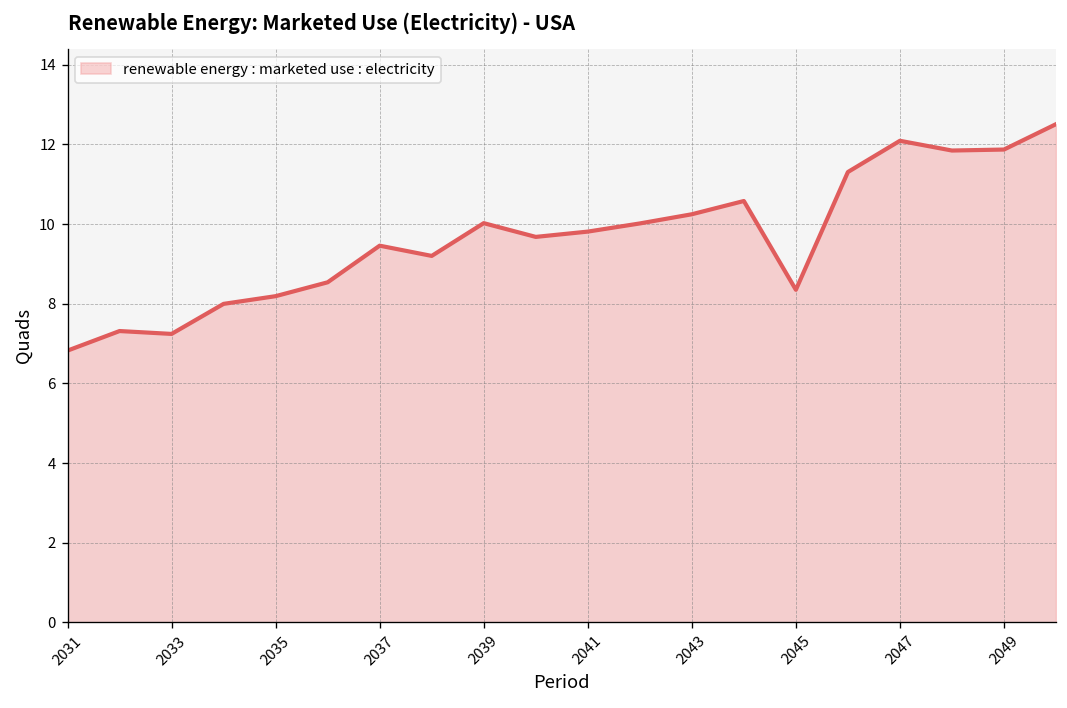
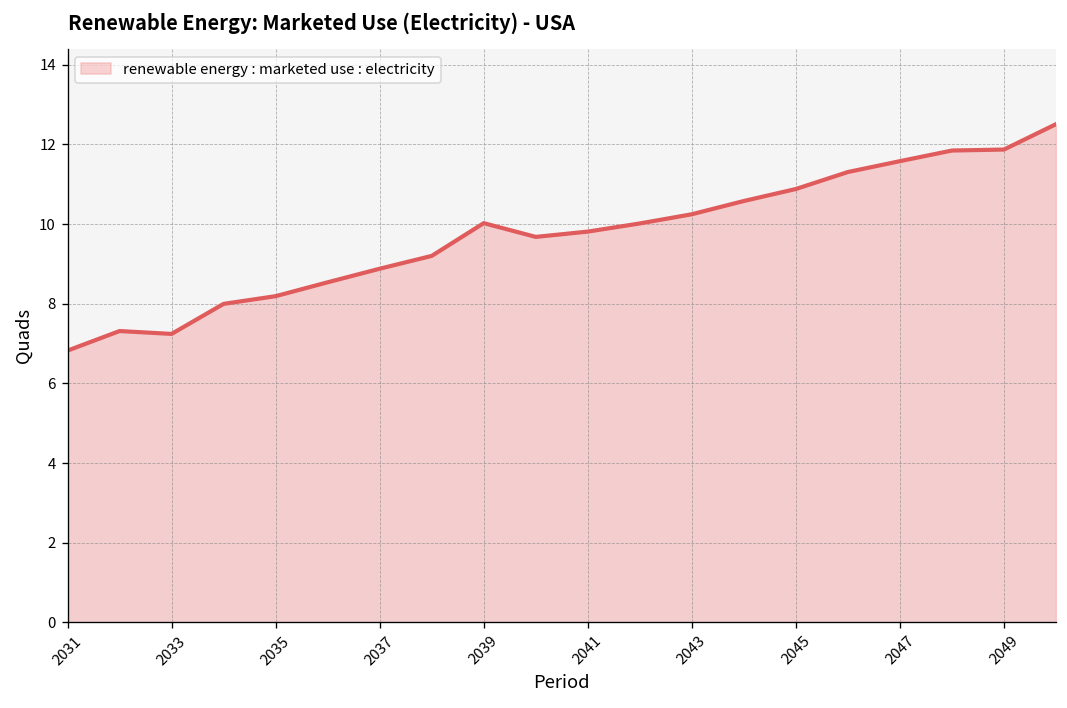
2037: 9.5 -> 8.9
2045: 8.4 -> 10.9
2047: 12.1 -> 11.6
